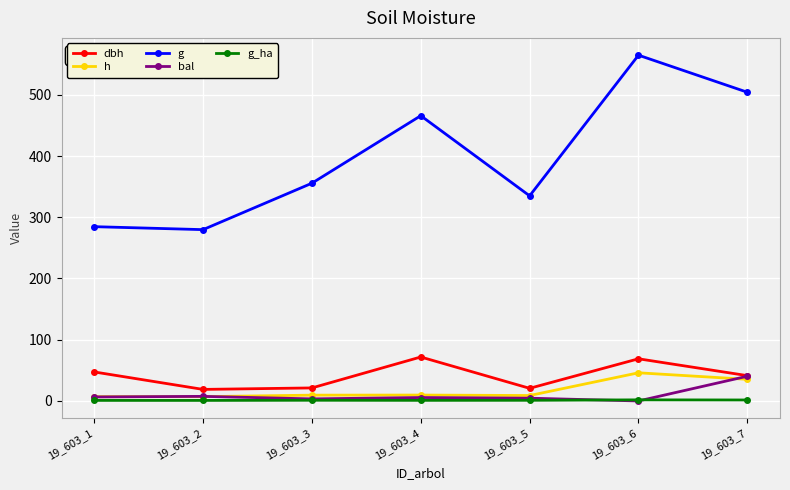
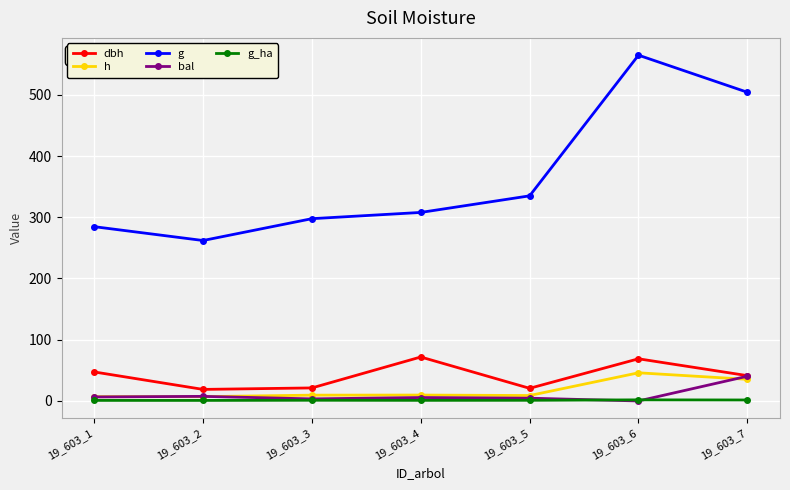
g, 19_603_2: 280 -> 260
g, 19_603_3: 360 -> 300
g, 19_603_4: 470 -> 310
